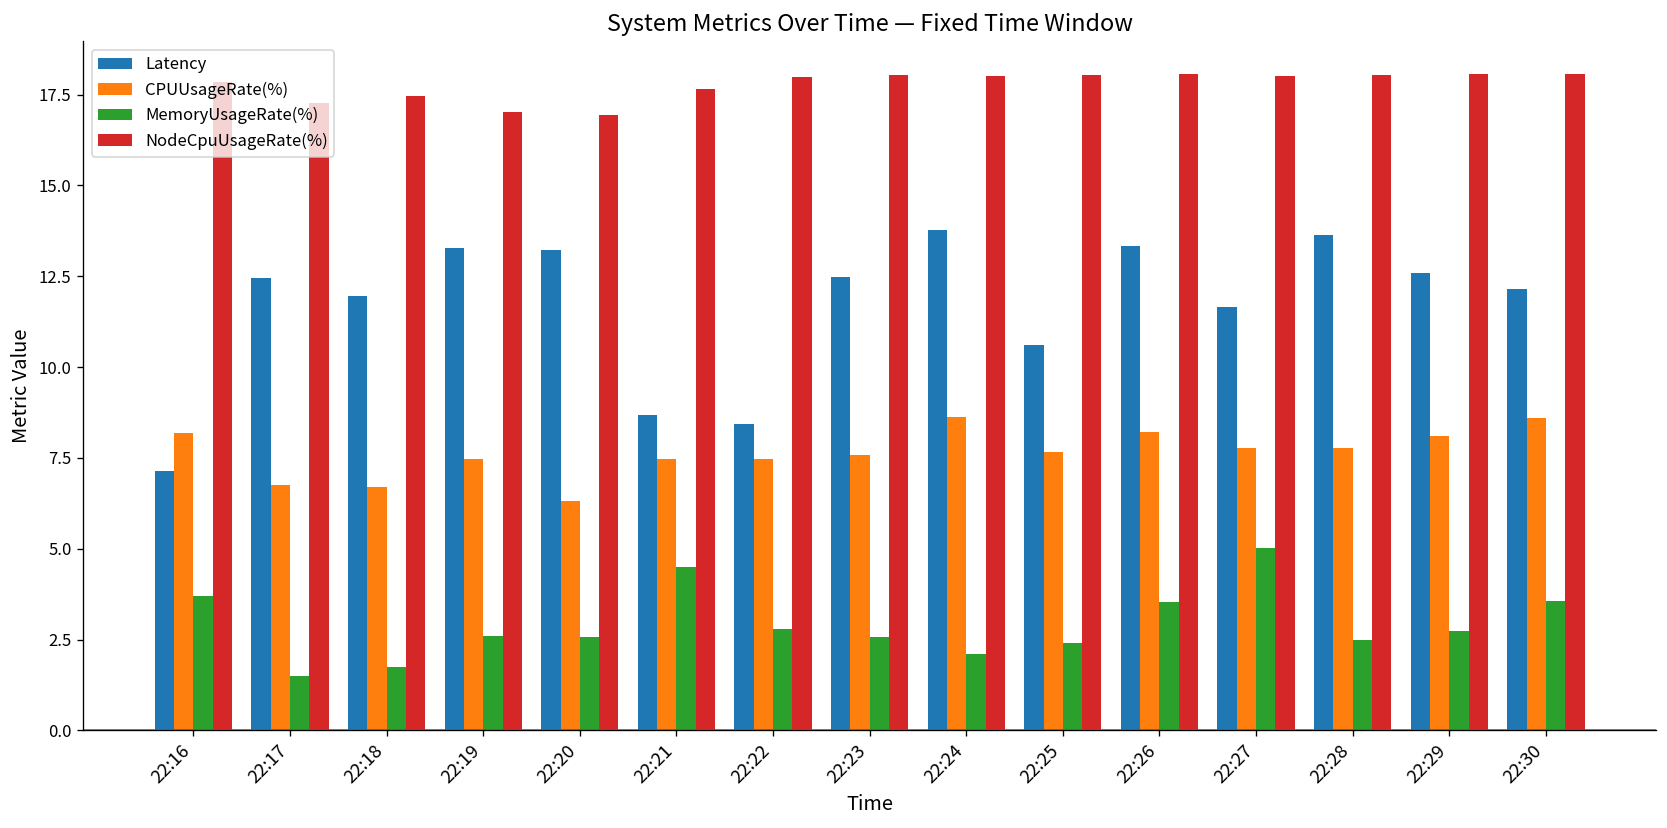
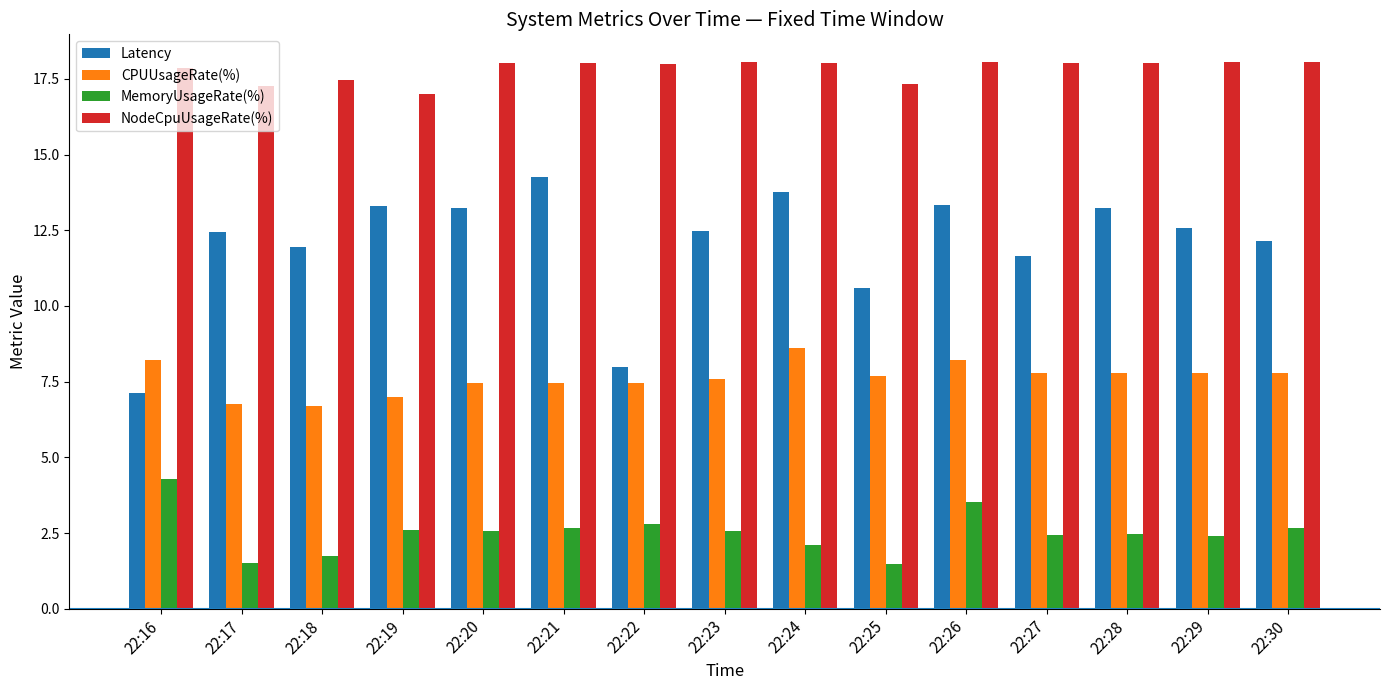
MemoryUsageRate(%), 22:16: 3.7 -> 4.3
CPUUsageRate(%), 22:19: 7.5 -> 7.0
CPUUsageRate(%), 22:20: 6.3 -> 7.5
NodeCpuUsageRate(%), 22:20: 16.9 -> 18.0
Latency, 22:21: 8.7 -> 14.2
MemoryUsageRate(%), 22:21: 4.5 -> 2.7
NodeCpuUsageRate(%), 22:21: 17.7 -> 18.0
Latency, 22:22: 8.4 -> 8.0
MemoryUsageRate(%), 22:25: 2.4 -> 1.5
NodeCpuUsageRate(%), 22:25: 18.0 -> 17.3
MemoryUsageRate(%), 22:27: 5.0 -> 2.4
Latency, 22:28: 13.6 -> 13.2
CPUUsageRate(%), 22:29: 8.1 -> 7.8
MemoryUsageRate(%), 22:29: 2.7 -> 2.4
CPUUsageRate(%), 22:30: 8.6 -> 7.8
MemoryUsageRate(%), 22:30: 3.6 -> 2.7
